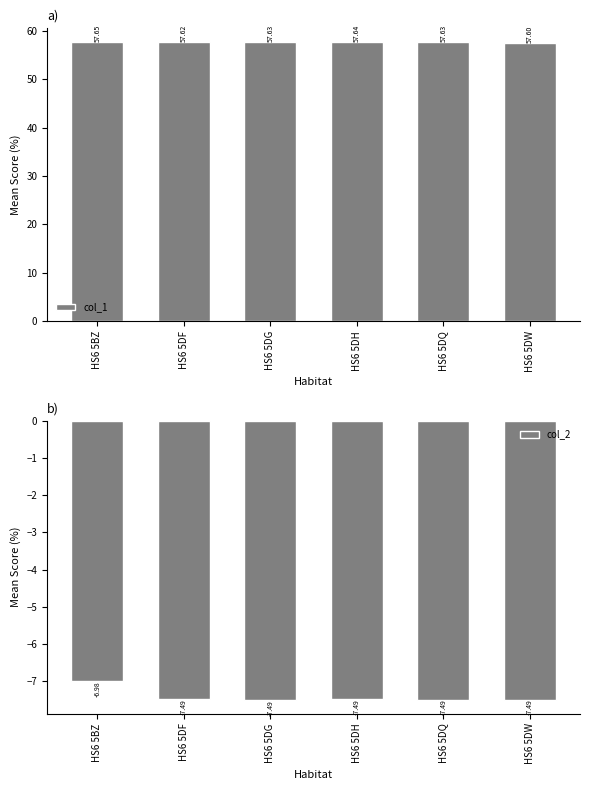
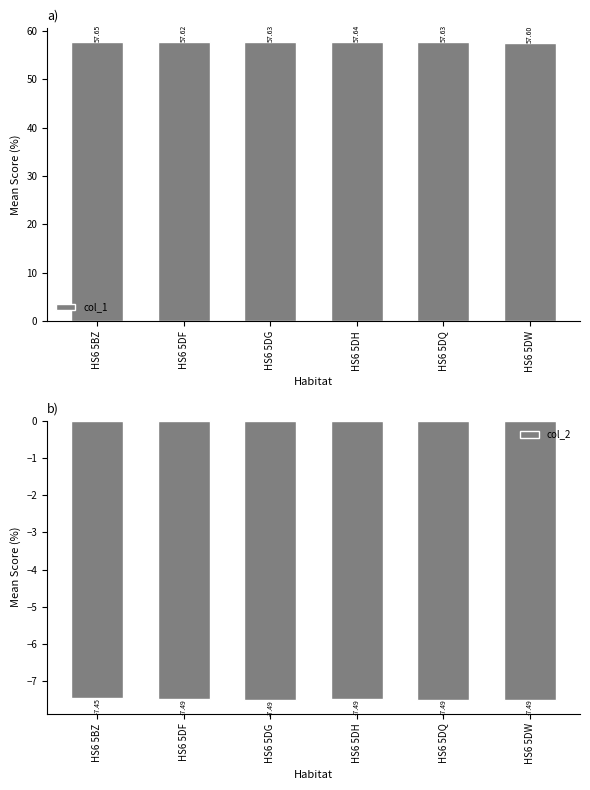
b), HS6 5BZ: -6.98 -> -7.45
